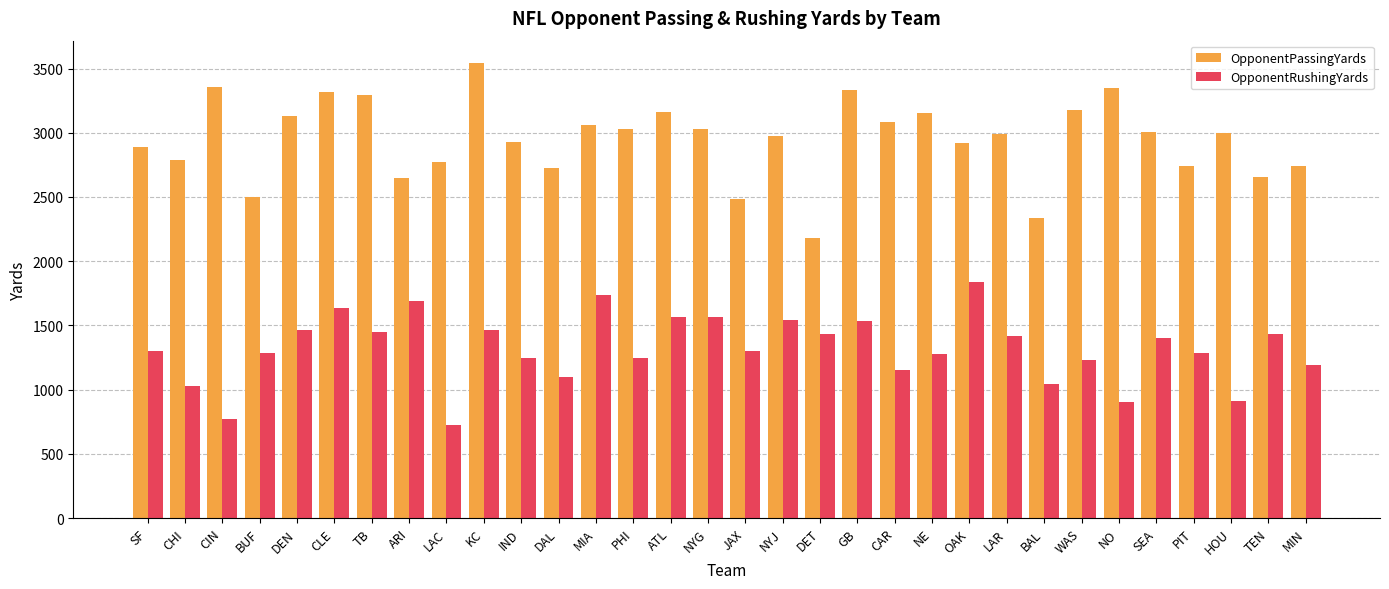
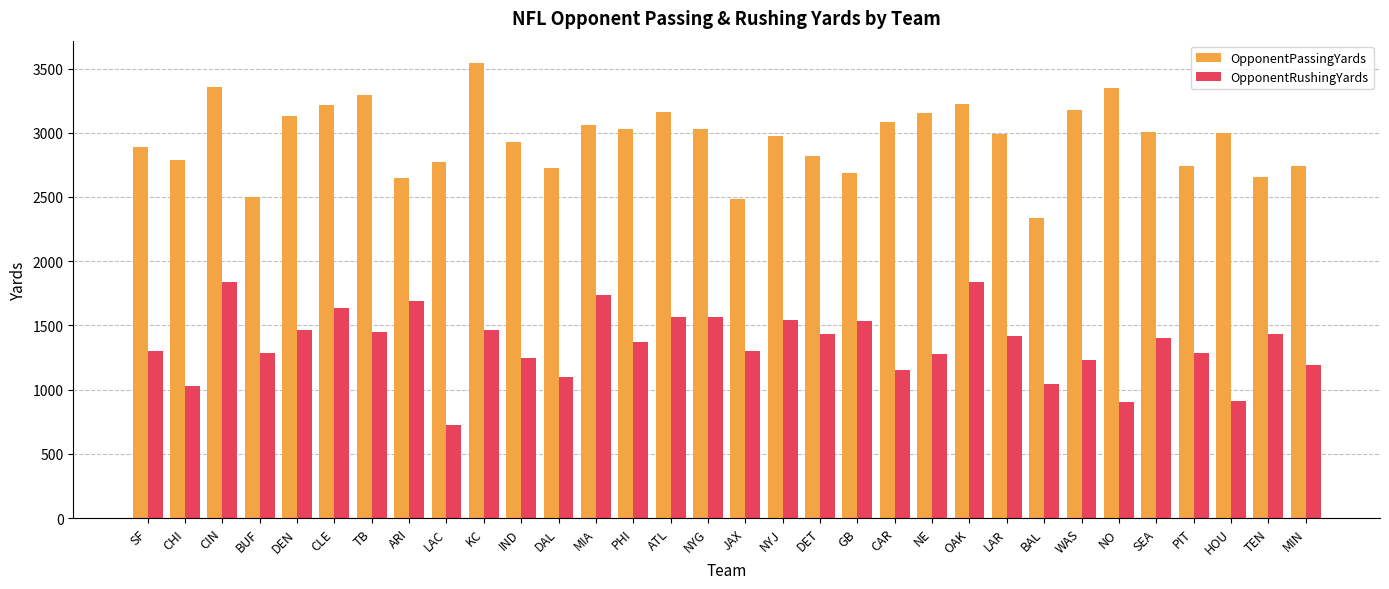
OpponentRushingYards, CIN: 770 -> 1840
OpponentPassingYards, CLE: 3320 -> 3220
OpponentRushingYards, PHI: 1240 -> 1370
OpponentPassingYards, DET: 2180 -> 2820
OpponentPassingYards, GB: 3340 -> 2690
OpponentPassingYards, OAK: 2920 -> 3230
